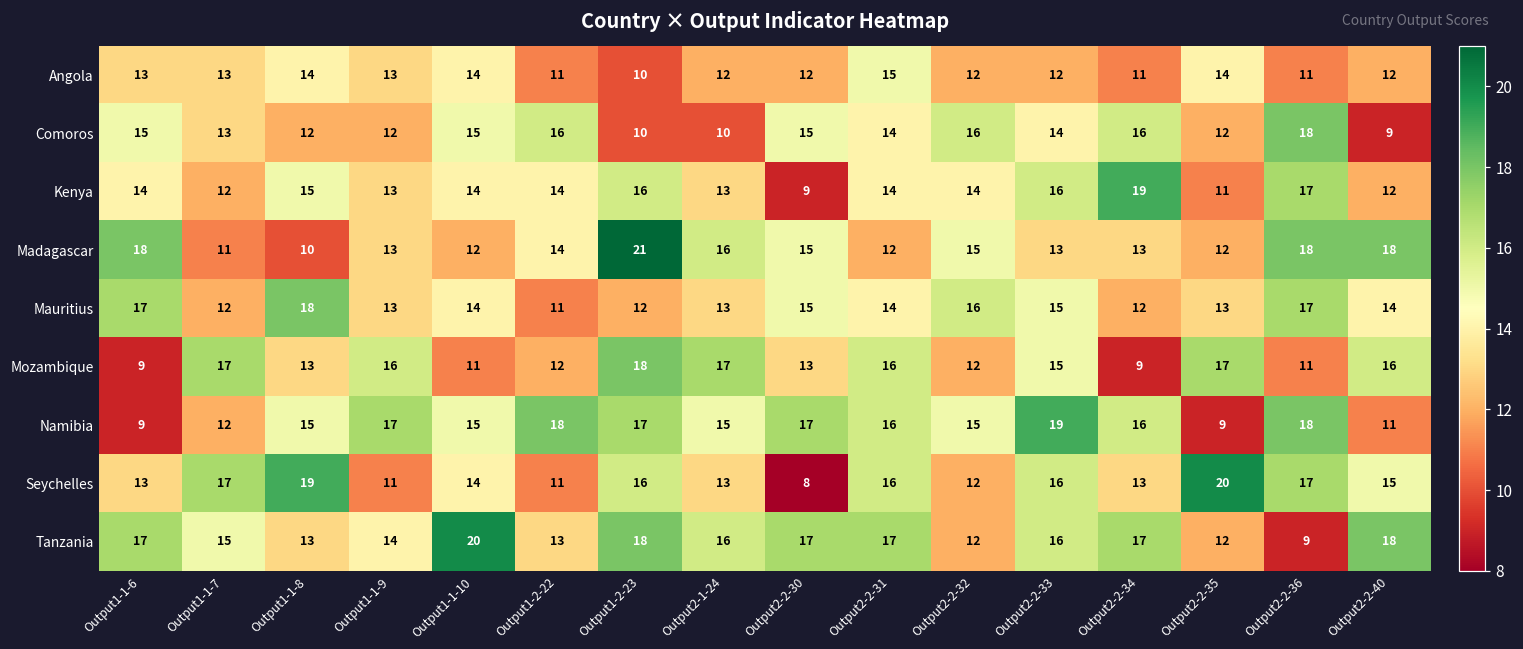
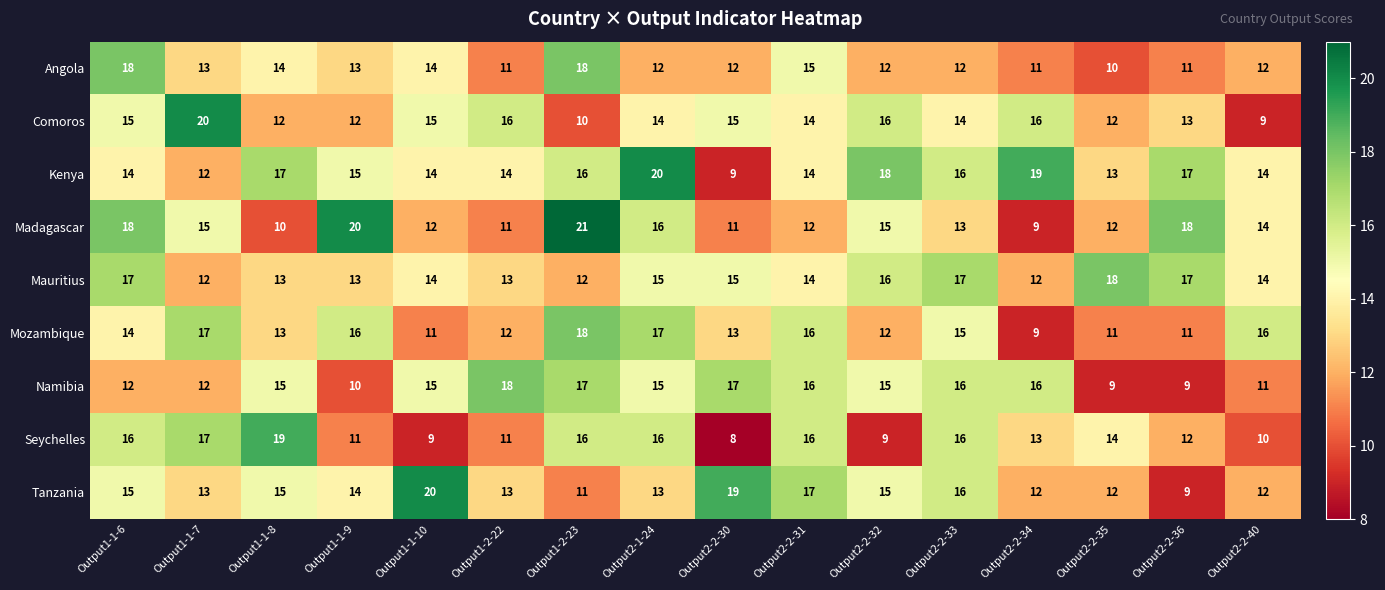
Angola, Output1-1-6: 13 -> 18
Angola, Output1-2-23: 10 -> 18
Angola, Output2-2-35: 14 -> 10
Comoros, Output1-1-7: 13 -> 20
Comoros, Output2-1-24: 10 -> 14
Comoros, Output2-2-36: 18 -> 13
Kenya, Output1-1-8: 15 -> 17
Kenya, Output1-1-9: 13 -> 15
Kenya, Output2-1-24: 13 -> 20
Kenya, Output2-2-32: 14 -> 18
Kenya, Output2-2-35: 11 -> 13
Kenya, Output2-2-40: 12 -> 14
Madagascar, Output1-1-7: 11 -> 15
Madagascar, Output1-1-9: 13 -> 20
Madagascar, Output1-2-22: 14 -> 11
Madagascar, Output2-2-30: 15 -> 11
Madagascar, Output2-2-34: 13 -> 9
Madagascar, Output2-2-40: 18 -> 14
Mauritius, Output1-1-8: 18 -> 13
Mauritius, Output1-2-22: 11 -> 13
Mauritius, Output2-1-24: 13 -> 15
Mauritius, Output2-2-33: 15 -> 17
Mauritius, Output2-2-35: 13 -> 18
Mozambique, Output1-1-6: 9 -> 14
Mozambique, Output2-2-35: 17 -> 11
Namibia, Output1-1-6: 9 -> 12
Namibia, Output1-1-9: 17 -> 10
Namibia, Output2-2-33: 19 -> 16
Namibia, Output2-2-36: 18 -> 9
Seychelles, Output1-1-6: 13 -> 16
Seychelles, Output1-1-10: 14 -> 9
Seychelles, Output2-1-24: 13 -> 16
Seychelles, Output2-2-32: 12 -> 9
Seychelles, Output2-2-35: 20 -> 14
Seychelles, Output2-2-36: 17 -> 12
Seychelles, Output2-2-40: 15 -> 10
Tanzania, Output1-1-6: 17 -> 15
Tanzania, Output1-1-7: 15 -> 13
Tanzania, Output1-1-8: 13 -> 15
Tanzania, Output1-2-23: 18 -> 11
Tanzania, Output2-1-24: 16 -> 13
Tanzania, Output2-2-30: 17 -> 19
Tanzania, Output2-2-32: 12 -> 15
Tanzania, Output2-2-34: 17 -> 12
Tanzania, Output2-2-40: 18 -> 12
